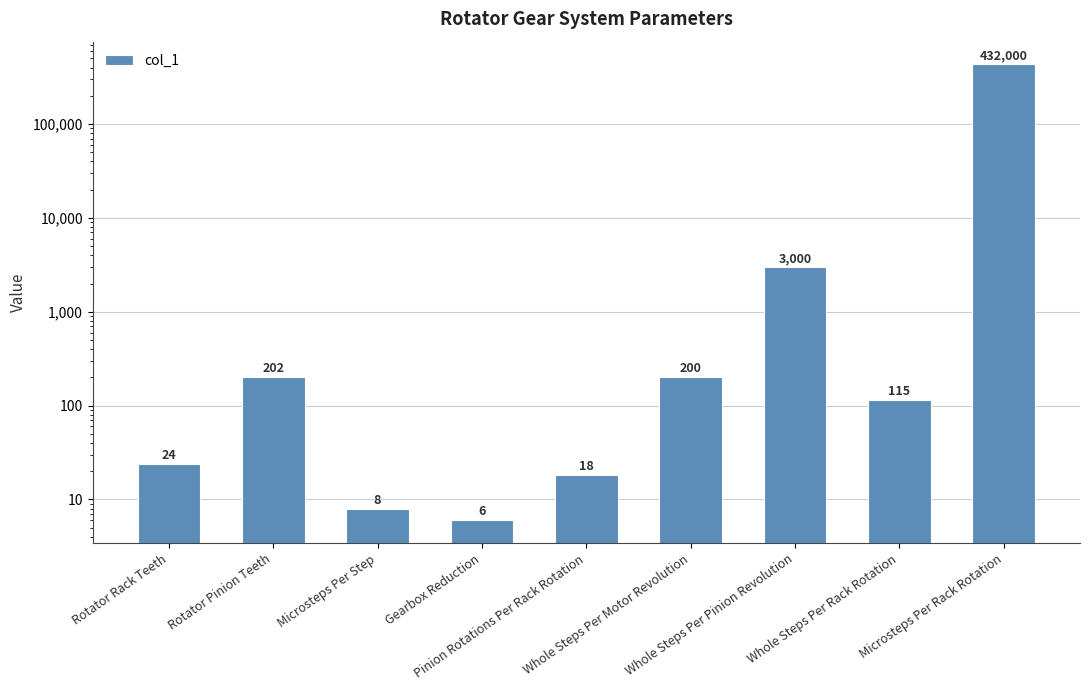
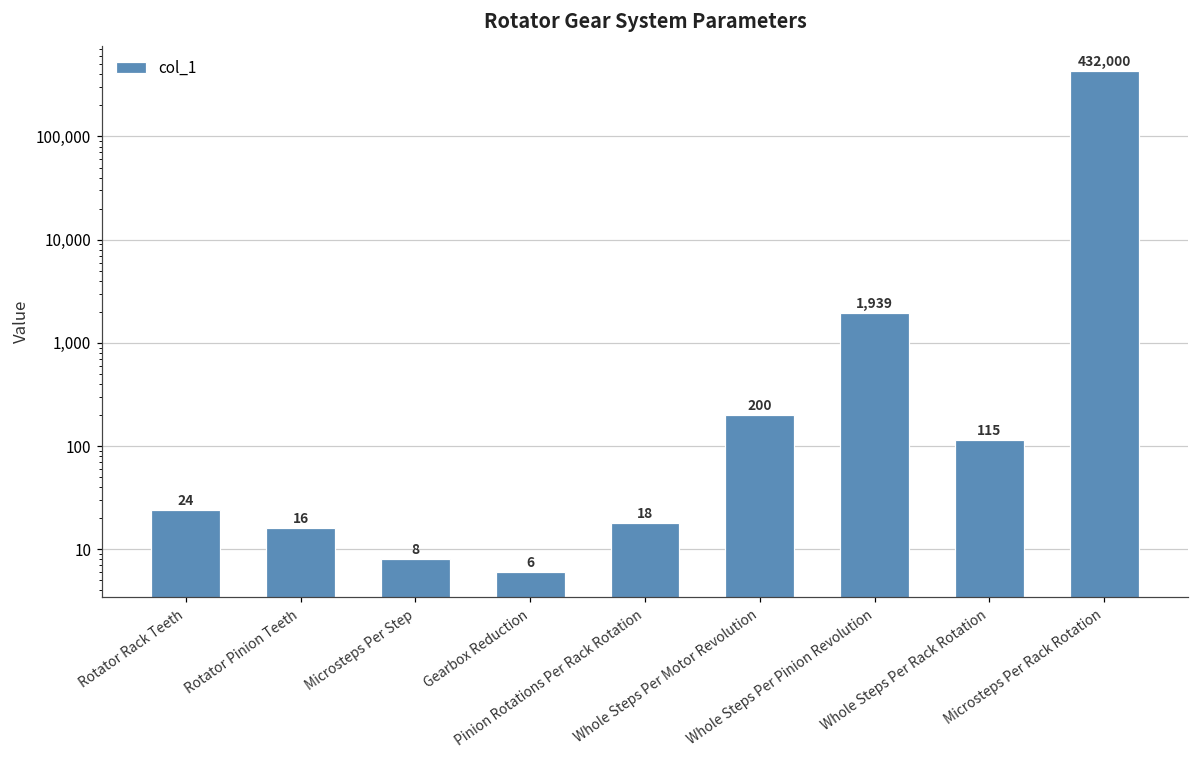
Rotator Pinion Teeth: 202 -> 16
Whole Steps Per Pinion Revolution: 3,000 -> 1,939
